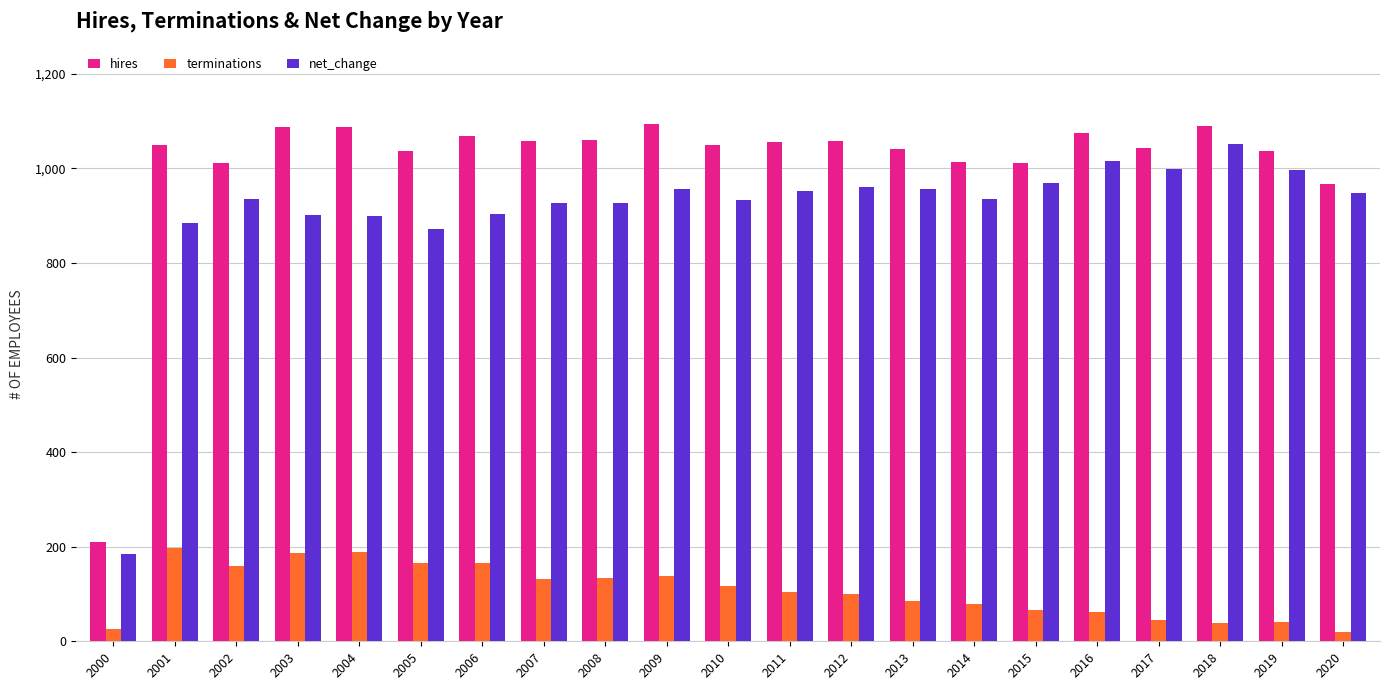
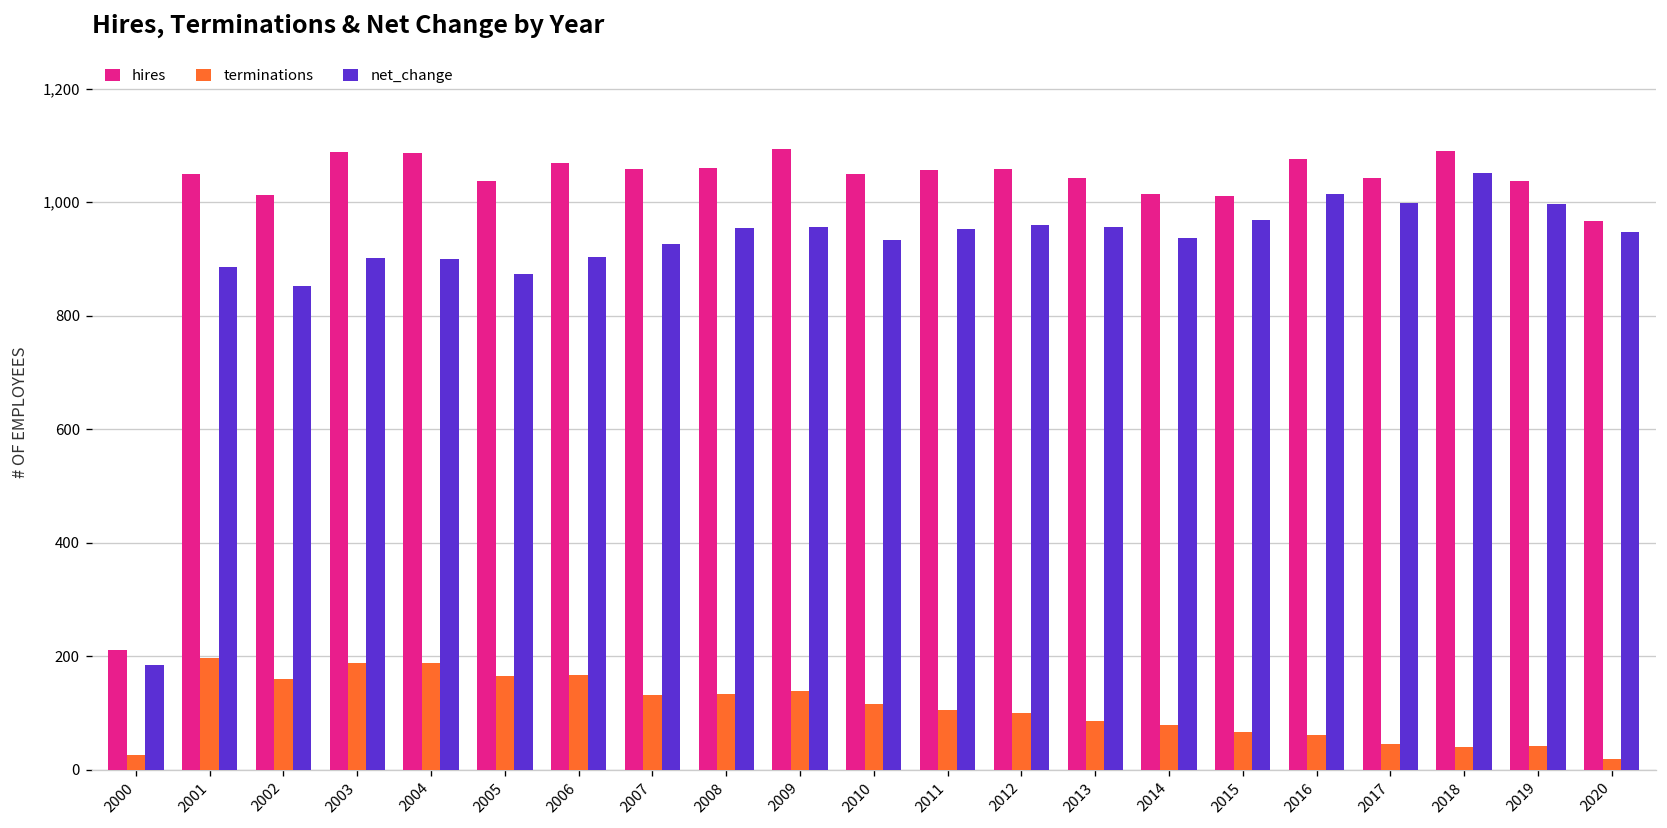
net_change, 2002: 940 -> 850
net_change, 2008: 930 -> 960
